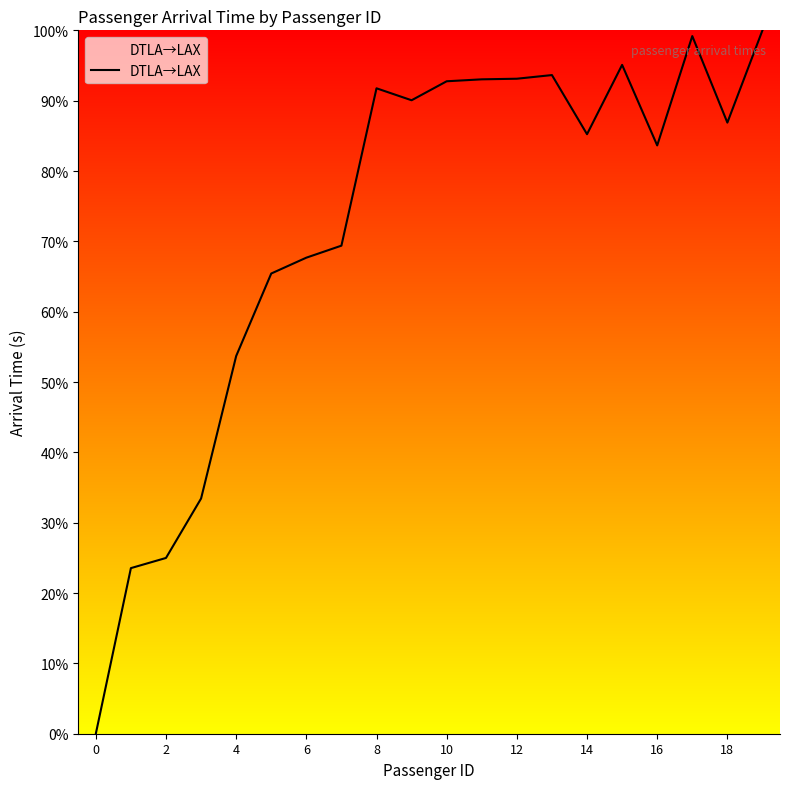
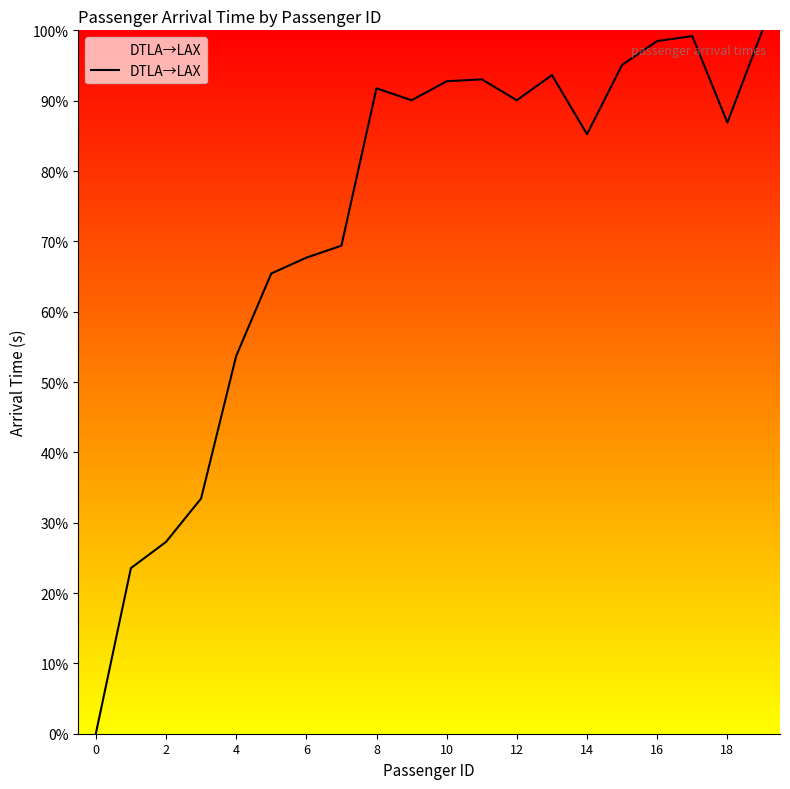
2: 25% -> 27%
12: 93% -> 90%
16: 84% -> 98%
